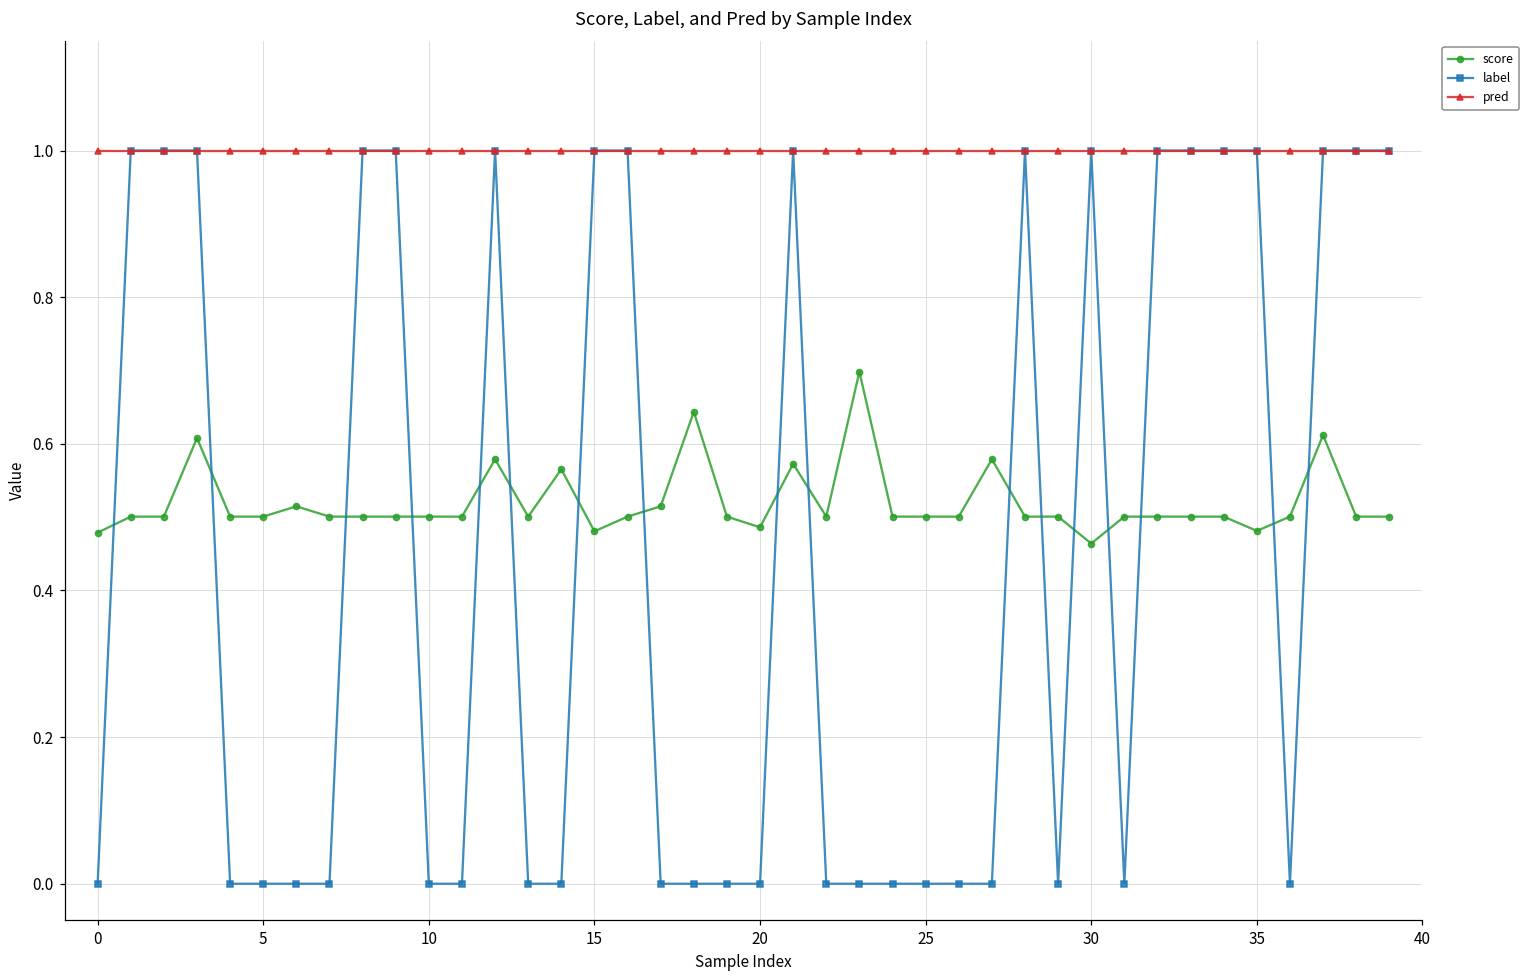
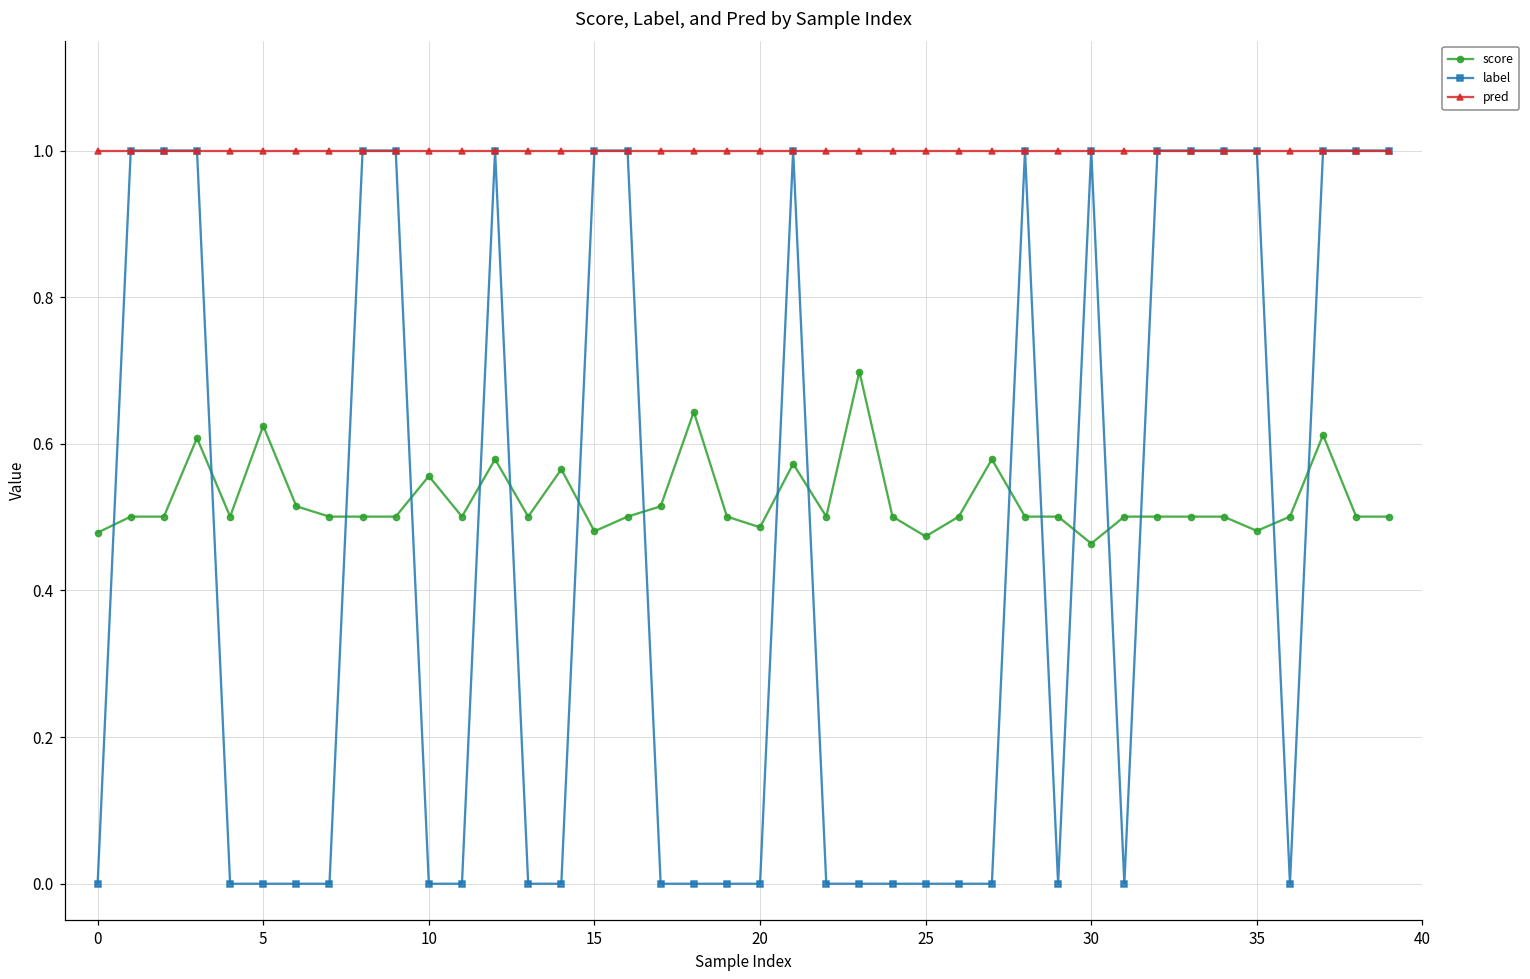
score, 5: 0.50 -> 0.62
score, 10: 0.50 -> 0.56
score, 25: 0.50 -> 0.47
